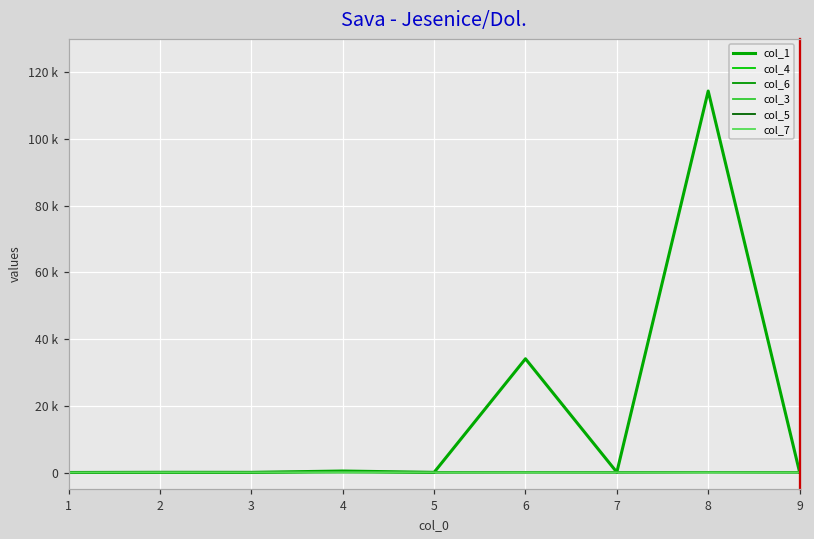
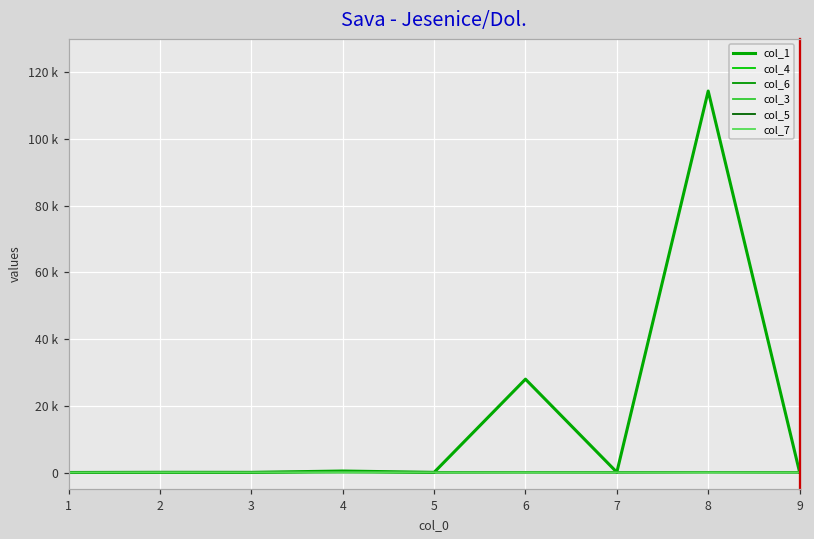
col_1, 6: 34000 -> 28000
